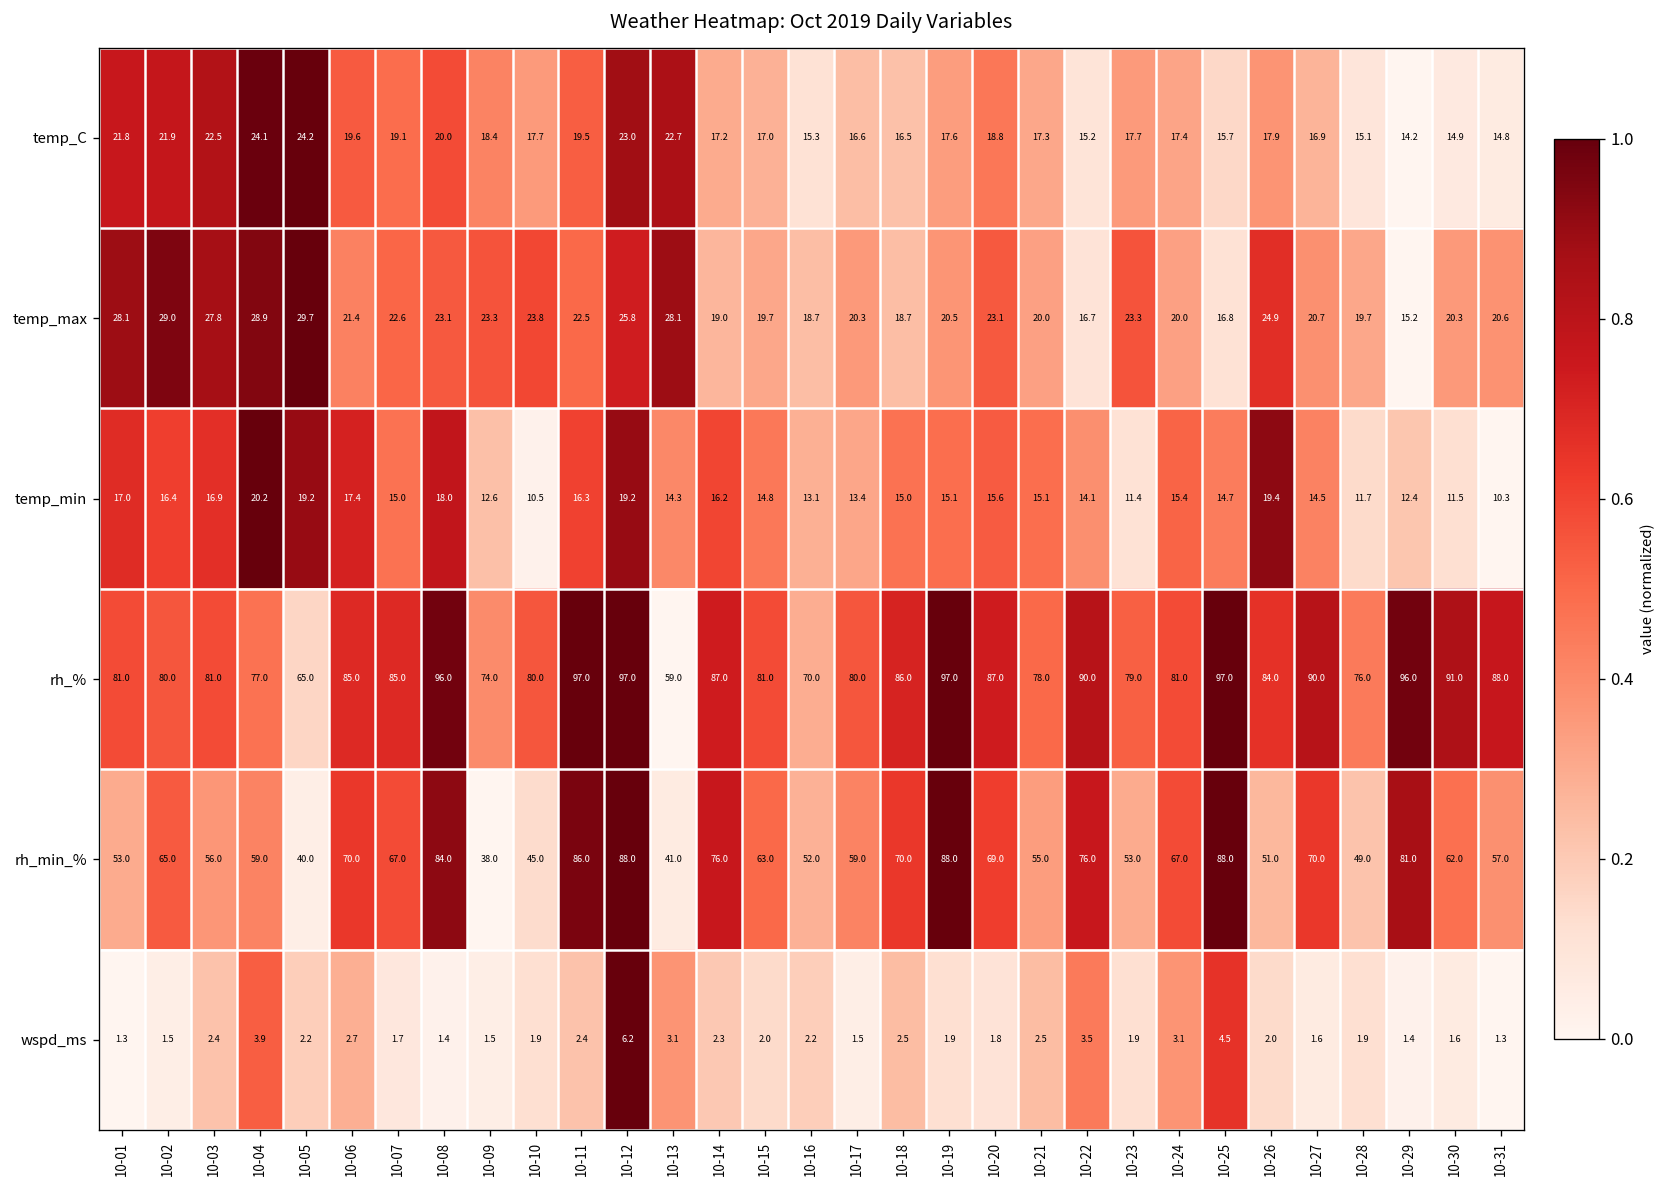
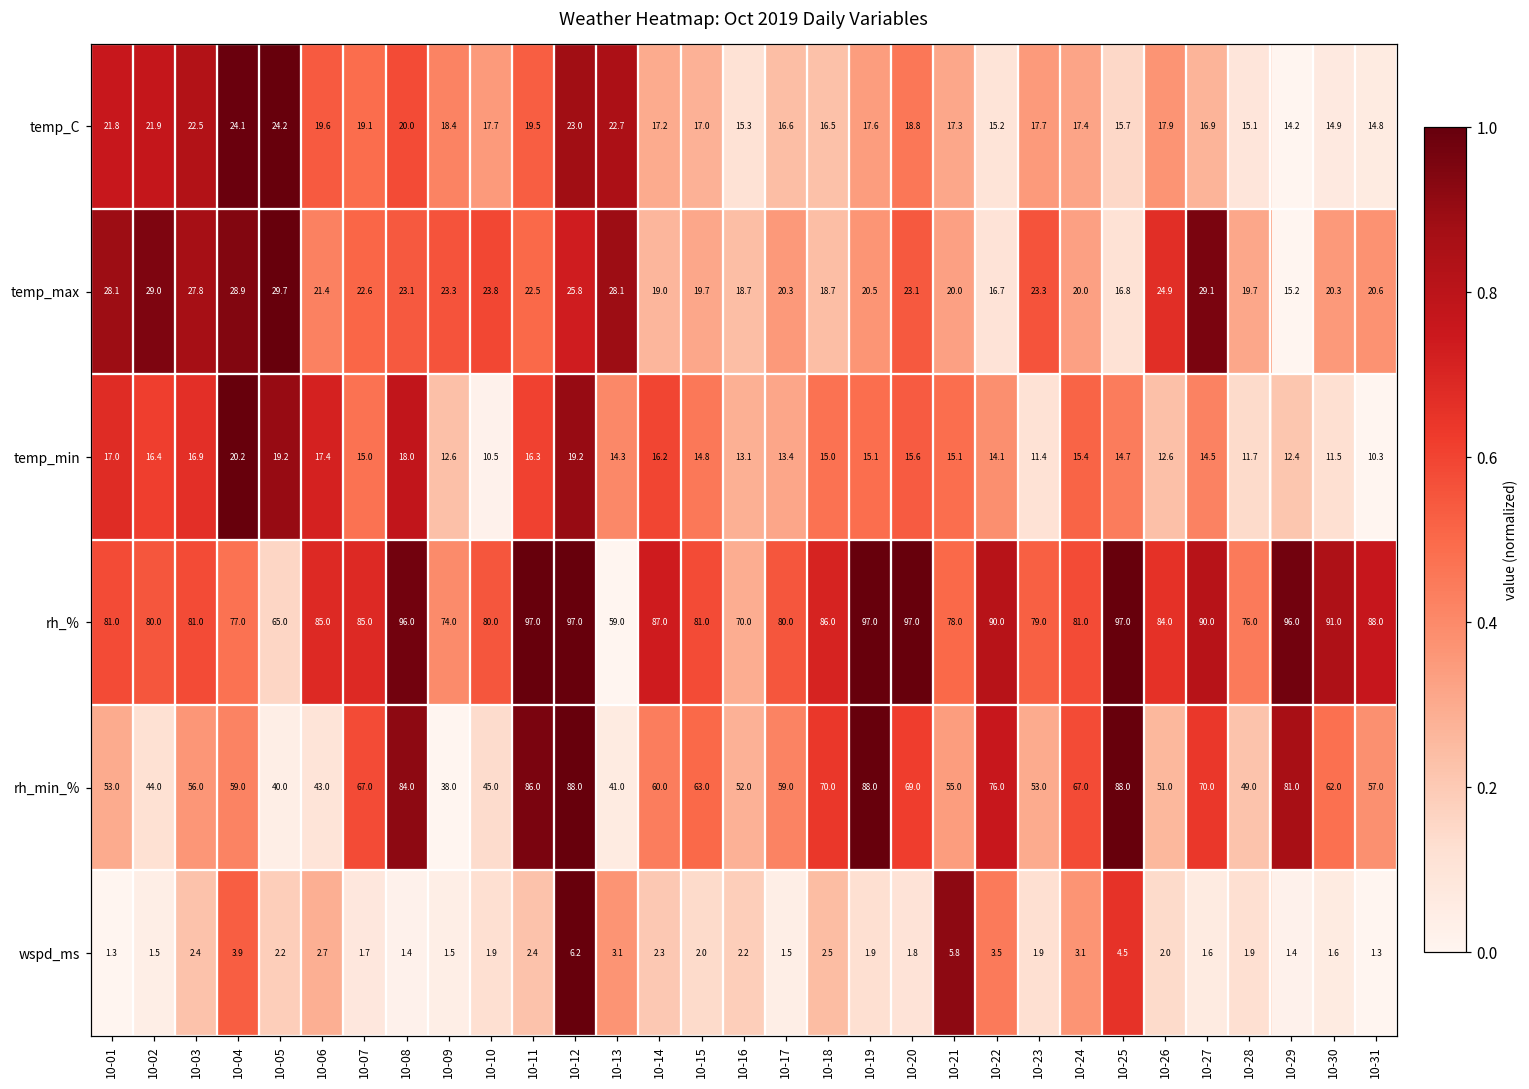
temp_max, 10-27: 20.7 -> 29.1
temp_min, 10-26: 19.4 -> 12.6
rh_%, 10-20: 87.0 -> 97.0
rh_min_%, 10-02: 65.0 -> 44.0
rh_min_%, 10-06: 70.0 -> 43.0
rh_min_%, 10-14: 76.0 -> 60.0
wspd_ms, 10-21: 2.5 -> 5.8
